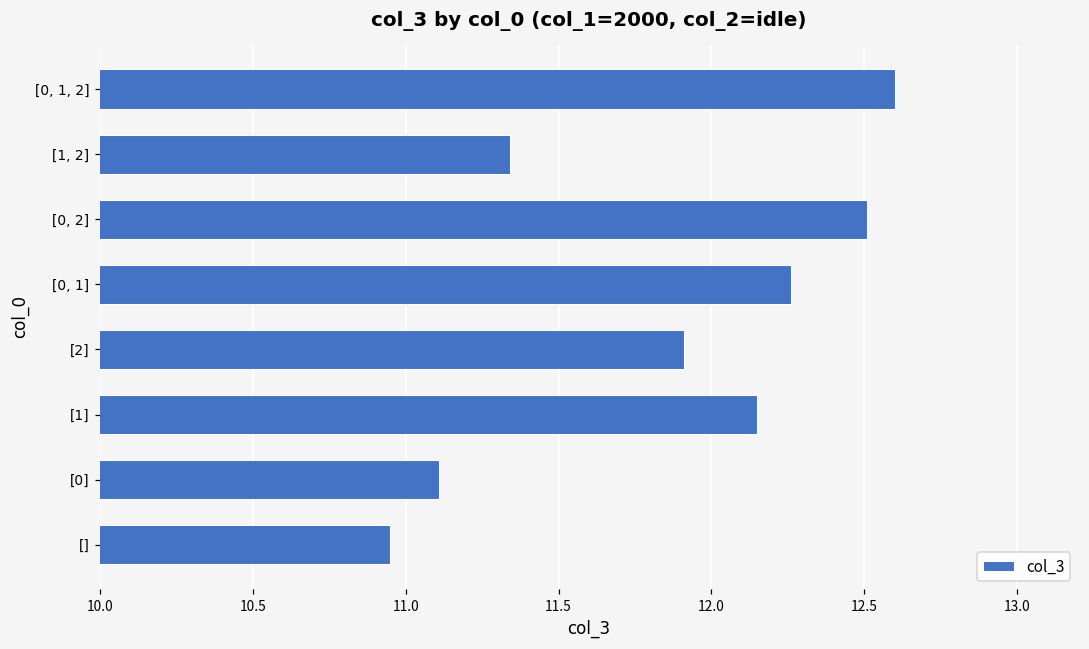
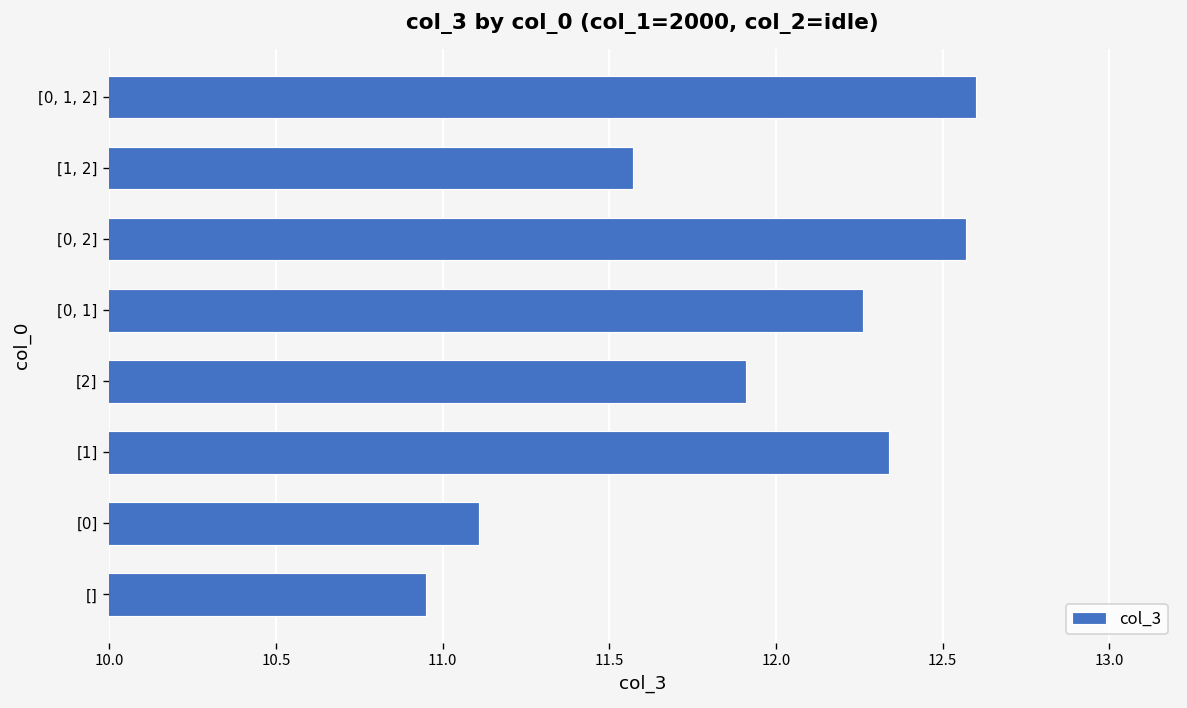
[1, 2]: 11.34 -> 11.57
[0, 2]: 12.51 -> 12.57
[1]: 12.15 -> 12.34
